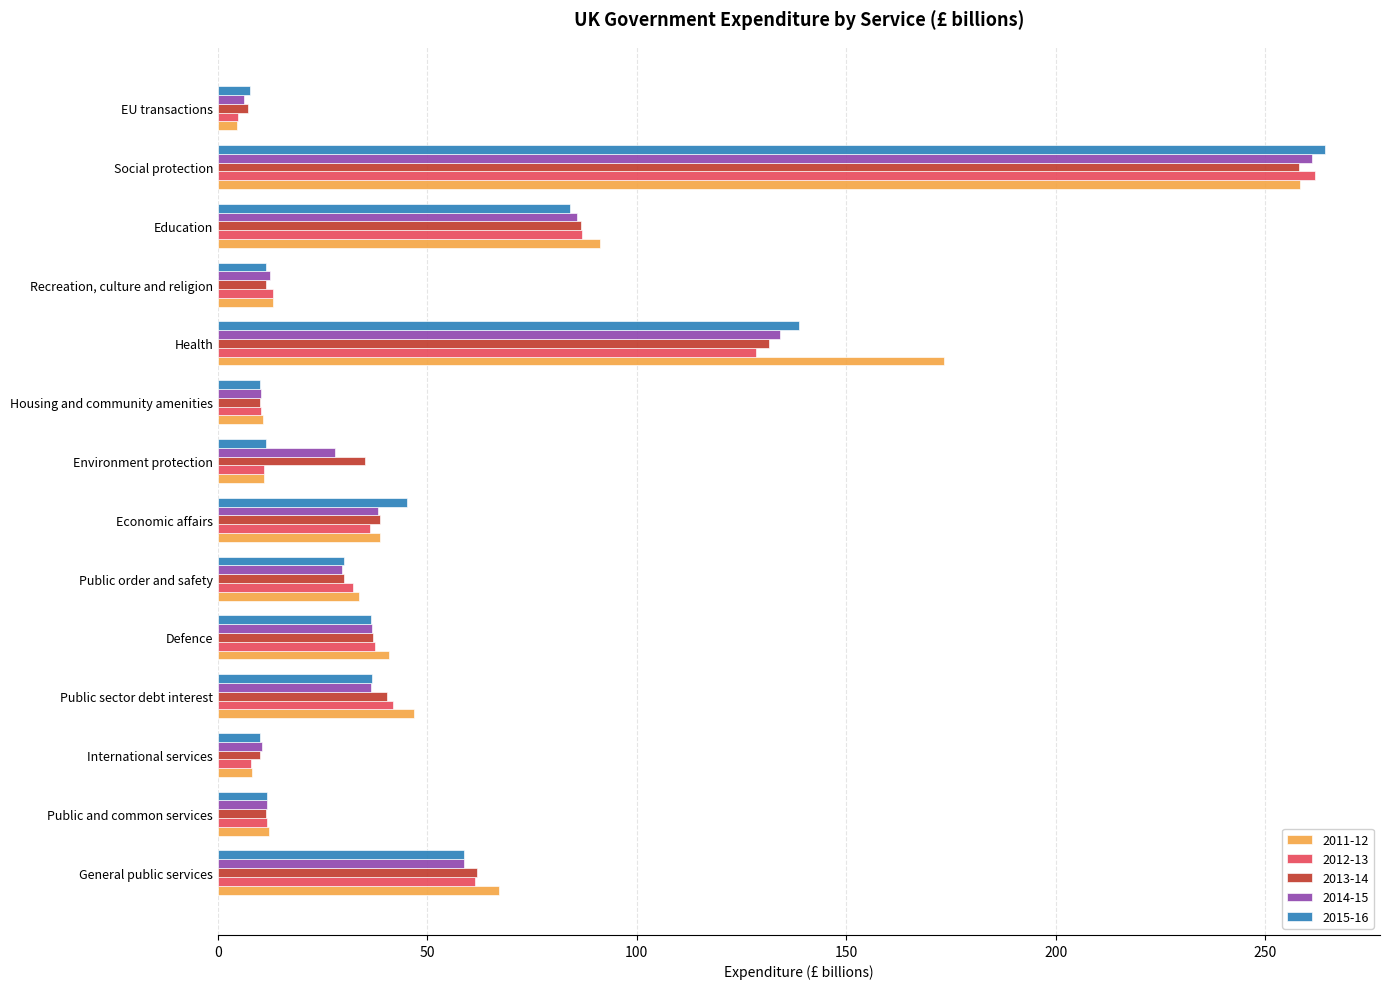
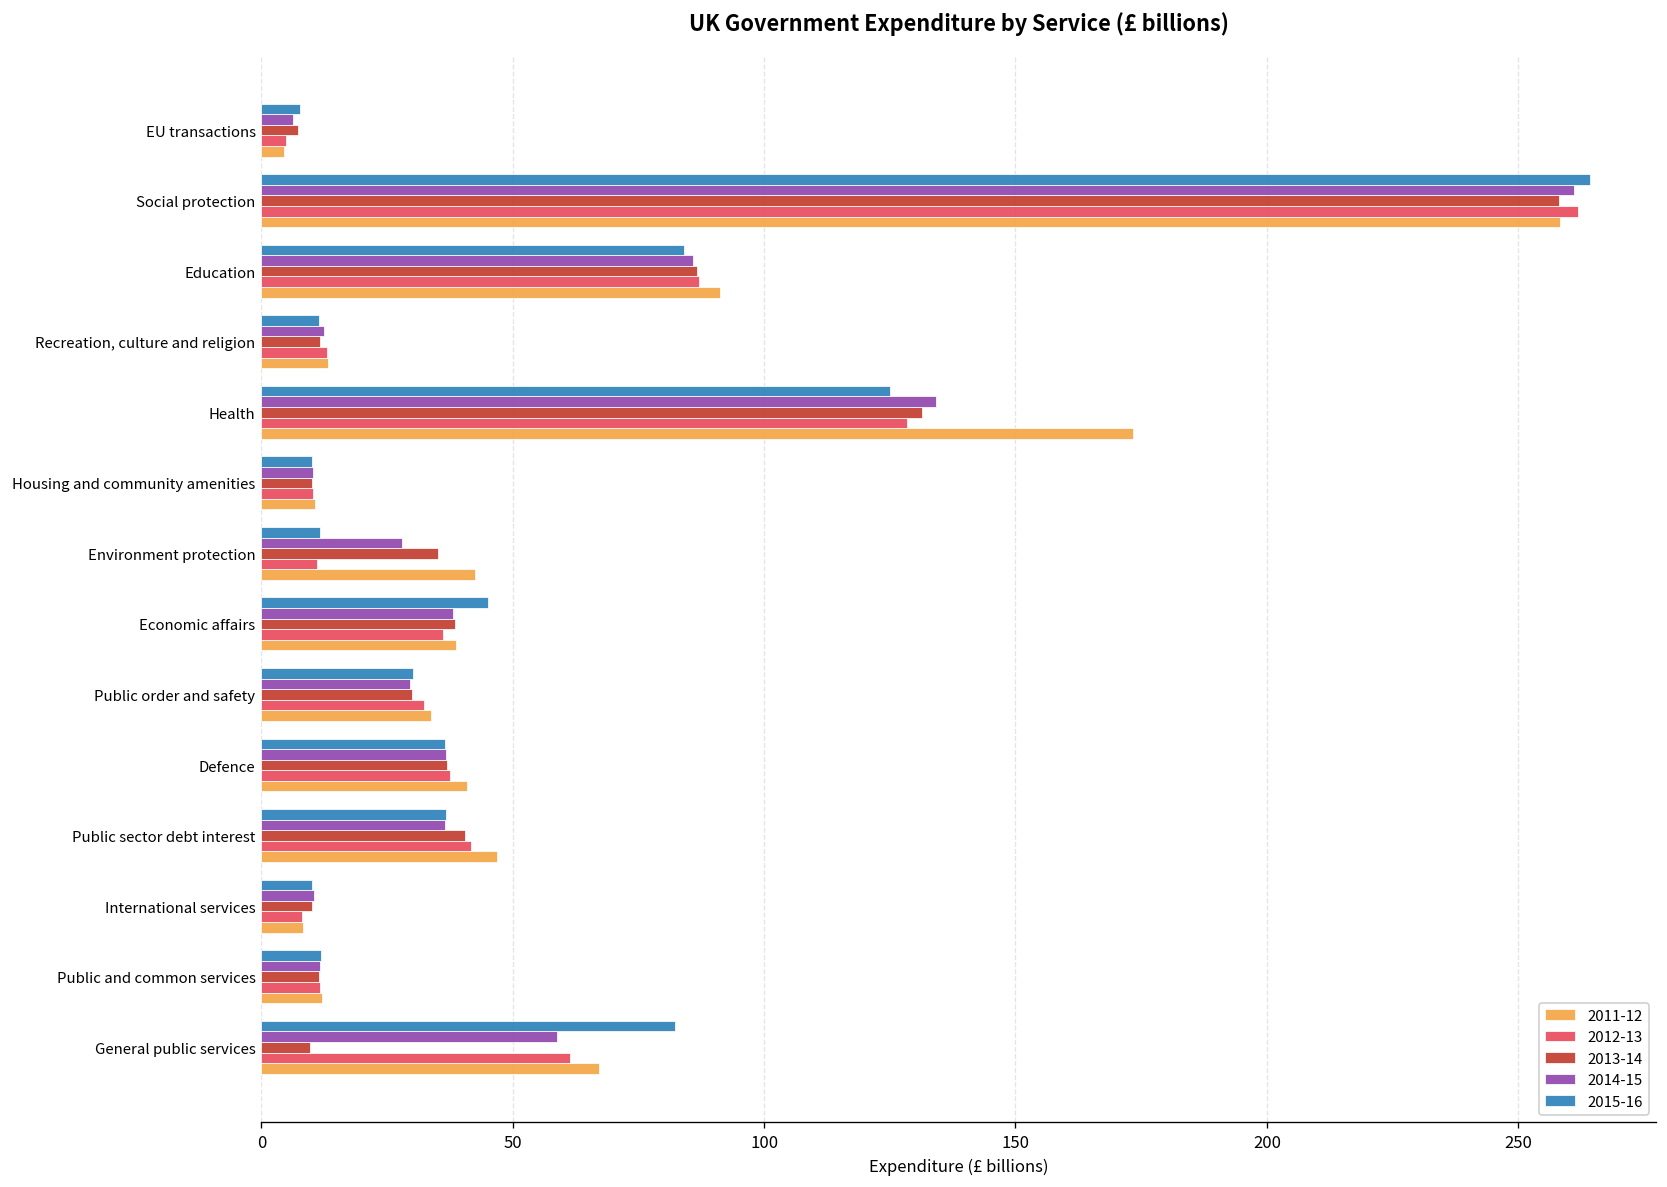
2015-16, Health: 139 -> 125
2011-12, Environment protection: 11 -> 42
2015-16, General public services: 59 -> 82
2013-14, General public services: 62 -> 10
